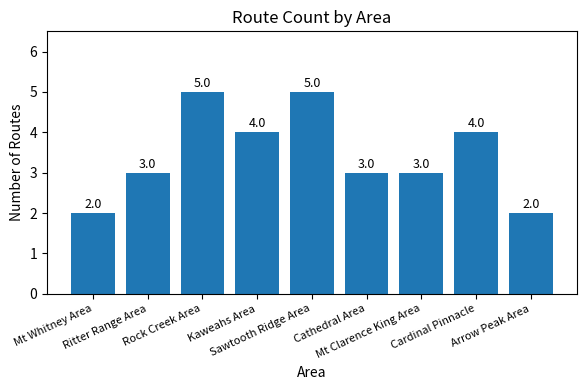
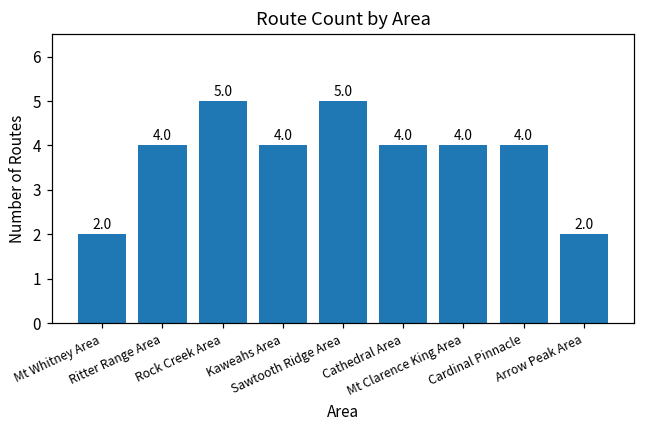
Ritter Range Area: 3.0 -> 4.0
Cathedral Area: 3.0 -> 4.0
Mt Clarence King Area: 3.0 -> 4.0
